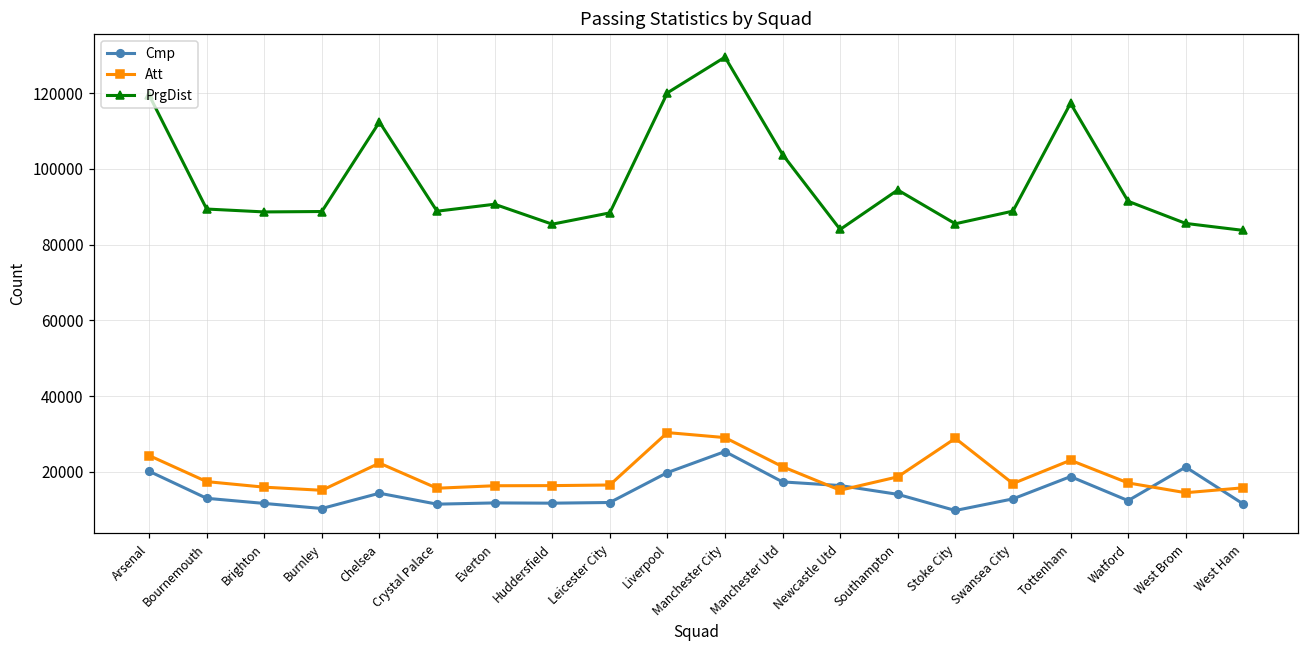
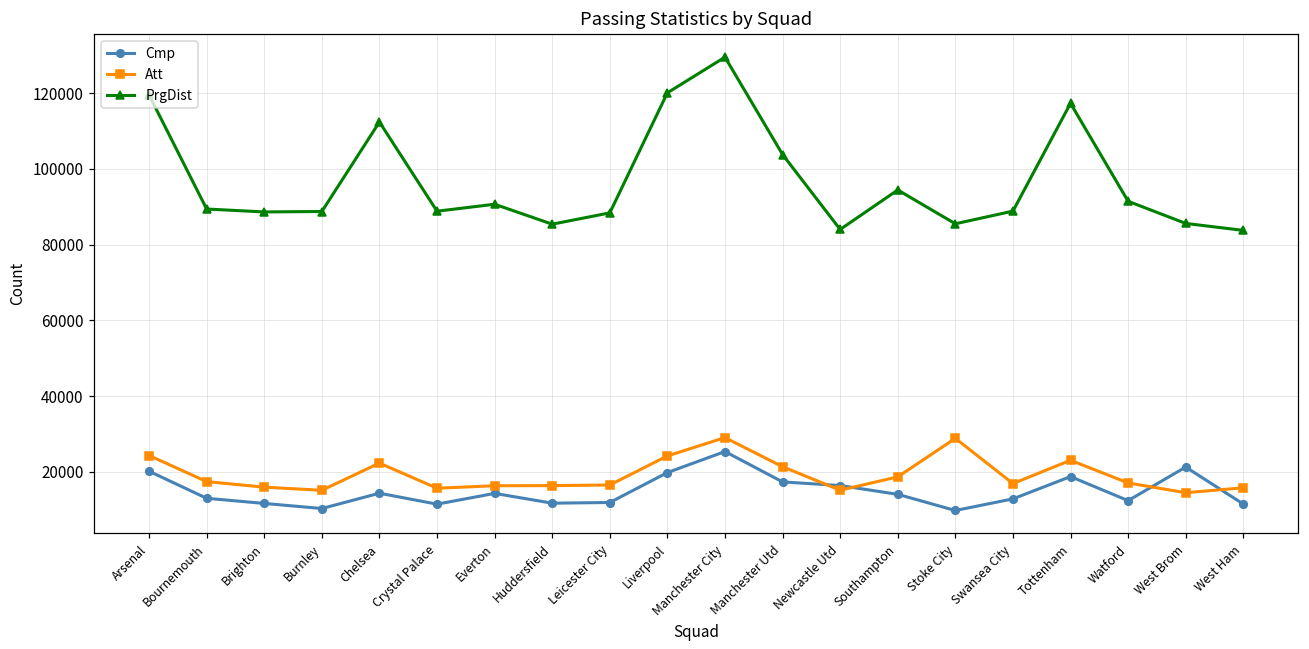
Cmp, Everton: 12000 -> 14000
Att, Liverpool: 30000 -> 24000
